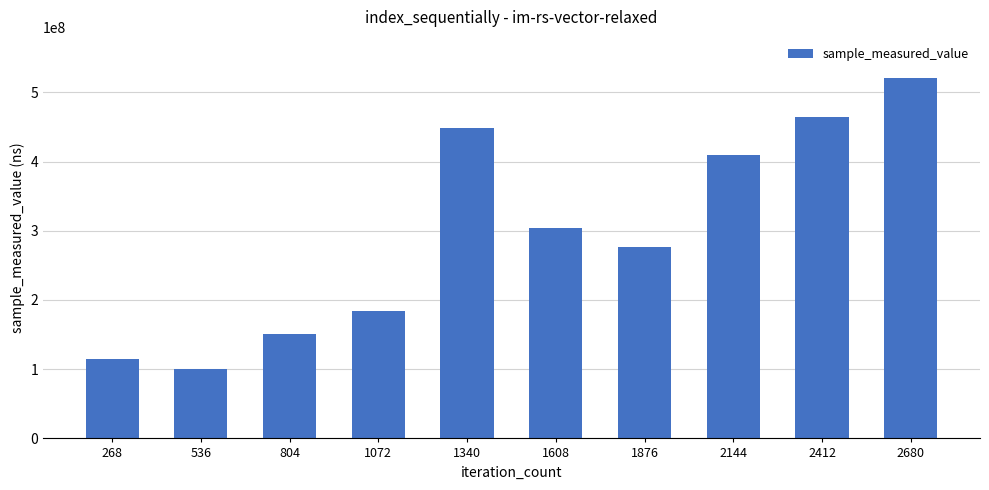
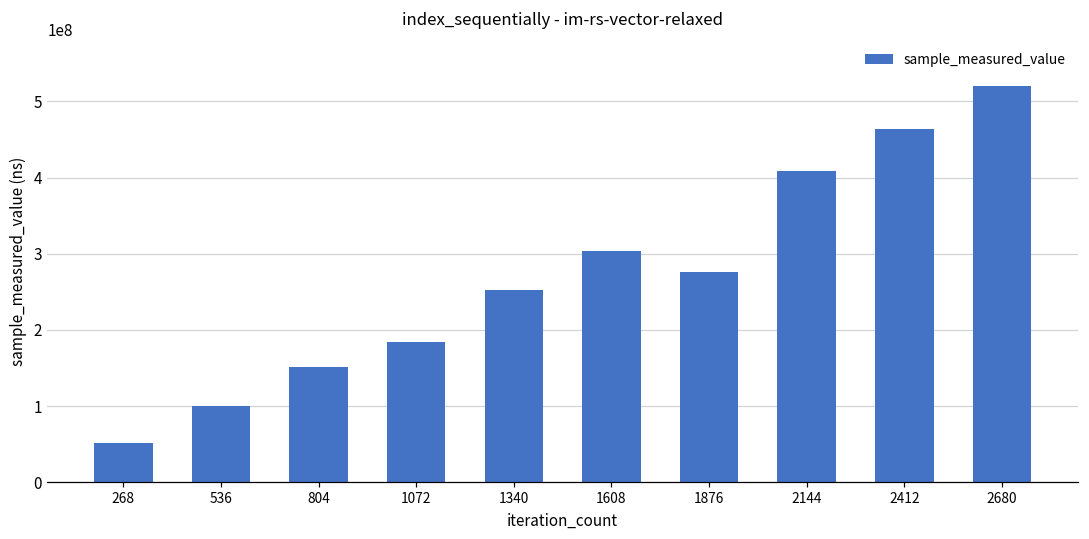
268: 110000000 -> 50000000
1340: 450000000 -> 250000000
